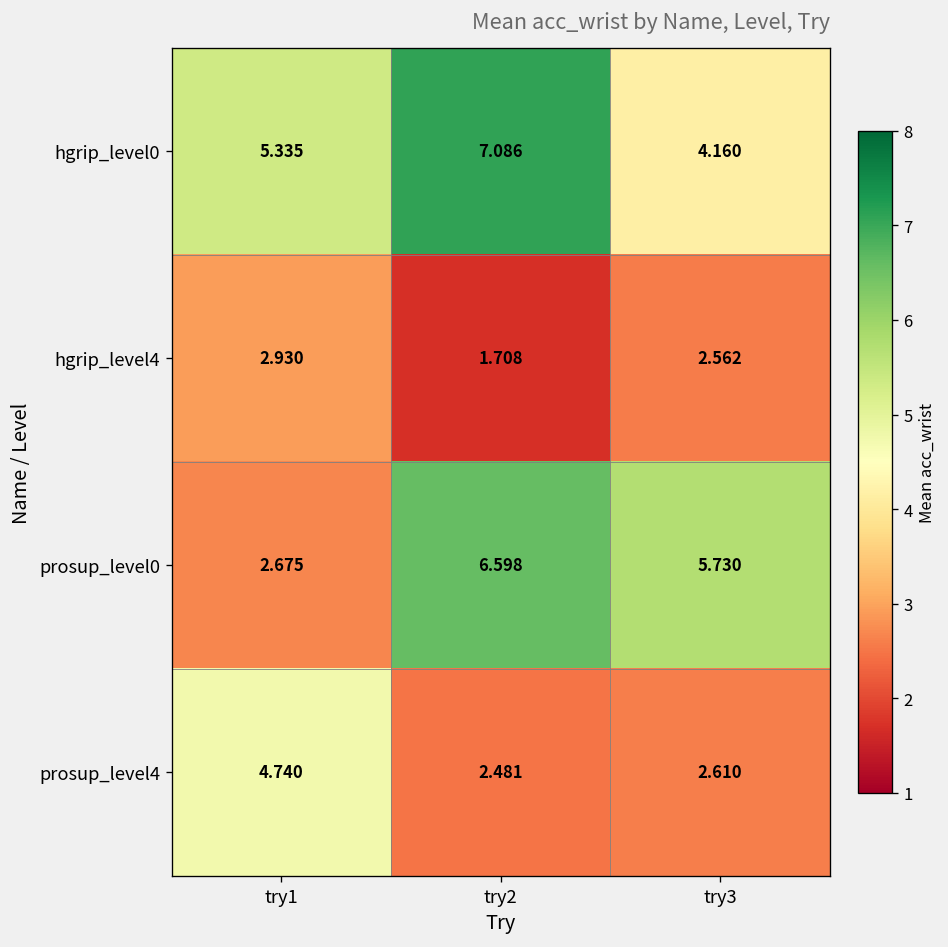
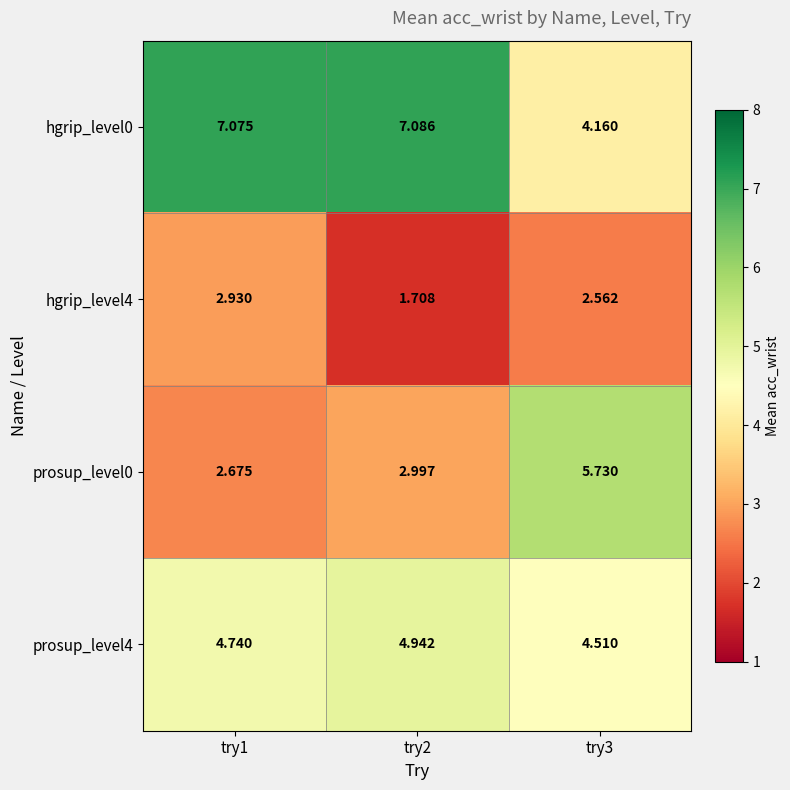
hgrip_level0, try1: 5.335 -> 7.075
prosup_level0, try2: 6.598 -> 2.997
prosup_level4, try2: 2.481 -> 4.942
prosup_level4, try3: 2.610 -> 4.510
